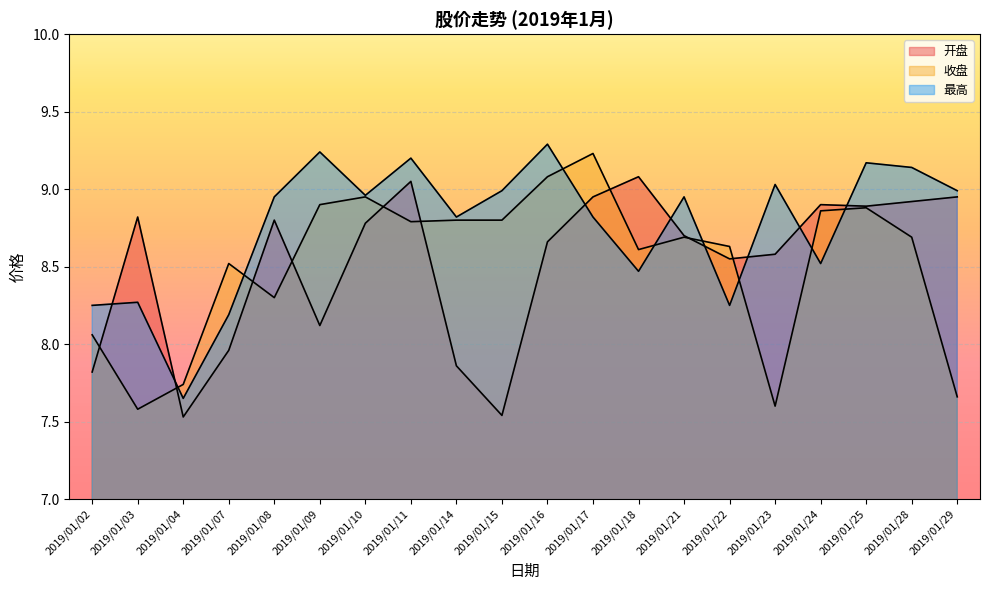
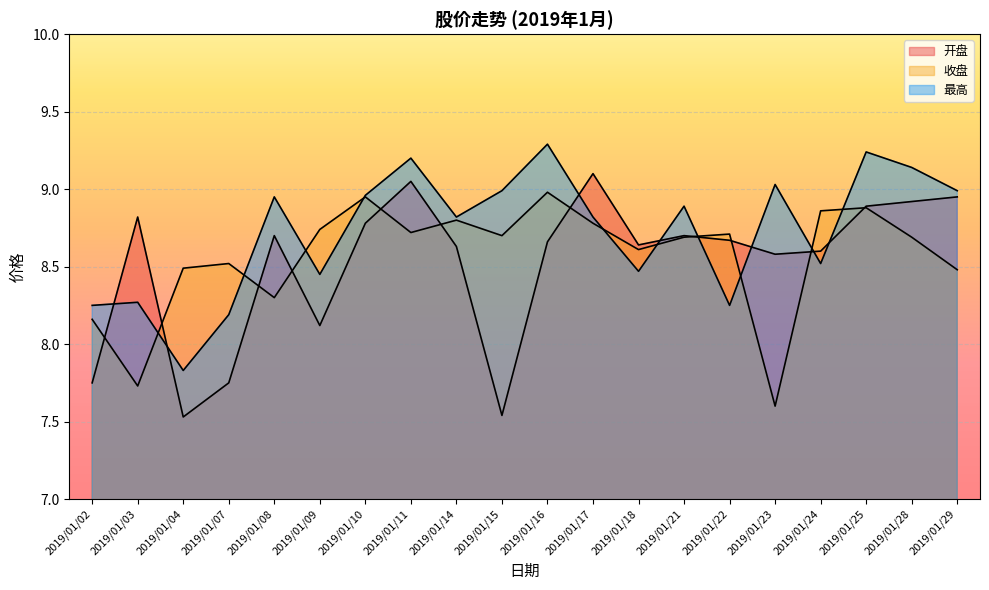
开盘, 2019/01/02: 7.82 -> 7.75
收盘, 2019/01/02: 8.06 -> 8.16
收盘, 2019/01/03: 7.58 -> 7.73
收盘, 2019/01/04: 7.74 -> 8.49
最高, 2019/01/04: 7.65 -> 7.83
开盘, 2019/01/07: 7.96 -> 7.75
开盘, 2019/01/08: 8.8 -> 8.7
收盘, 2019/01/09: 8.90 -> 8.74
最高, 2019/01/09: 9.24 -> 8.45
收盘, 2019/01/11: 8.79 -> 8.72
开盘, 2019/01/14: 7.86 -> 8.63
收盘, 2019/01/15: 8.8 -> 8.7
收盘, 2019/01/16: 9.08 -> 8.98
开盘, 2019/01/17: 8.95 -> 9.10
收盘, 2019/01/17: 9.23 -> 8.78
开盘, 2019/01/18: 9.08 -> 8.64
最高, 2019/01/21: 8.95 -> 8.89
开盘, 2019/01/22: 8.55 -> 8.67
收盘, 2019/01/22: 8.63 -> 8.71
开盘, 2019/01/24: 8.9 -> 8.6
最高, 2019/01/25: 9.17 -> 9.24
收盘, 2019/01/29: 7.66 -> 8.48
